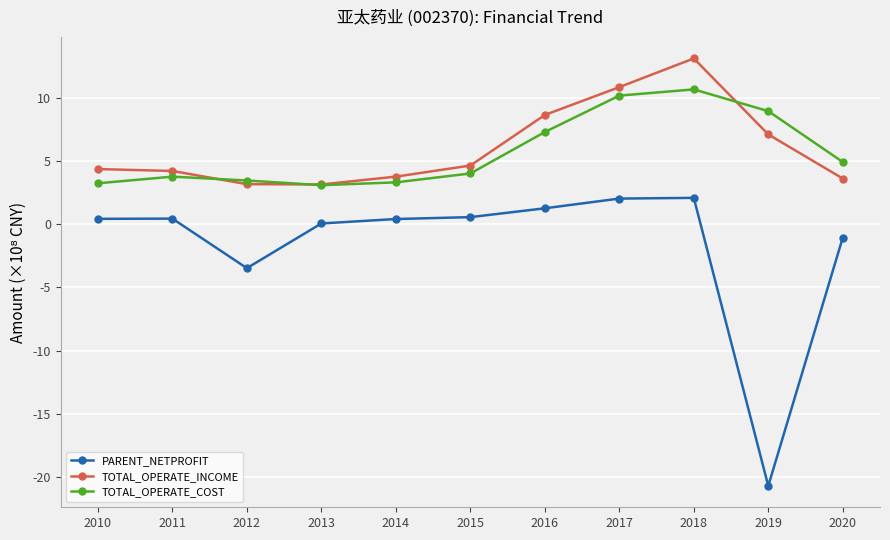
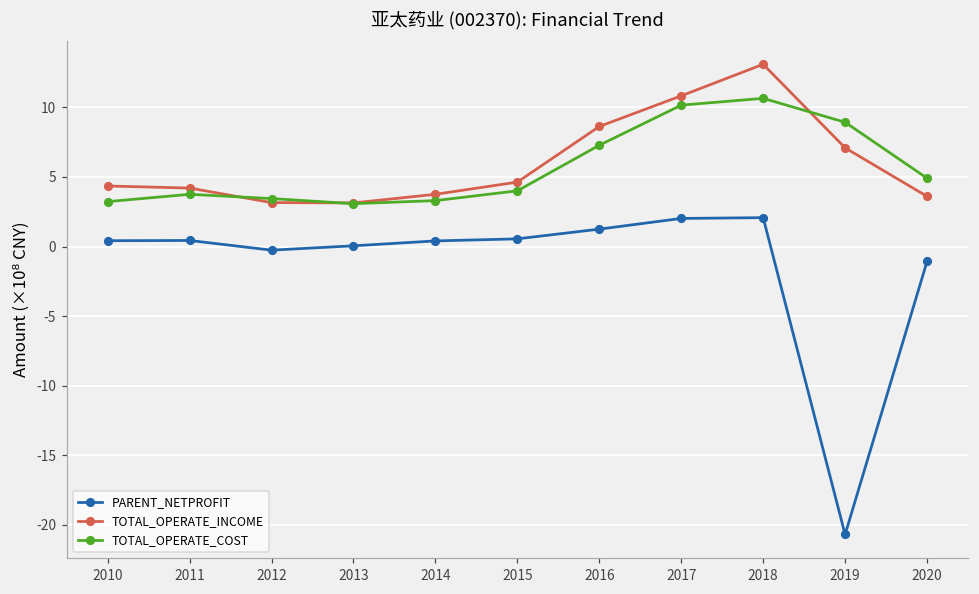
PARENT_NETPROFIT, 2012: -3.5 -> -0.3
